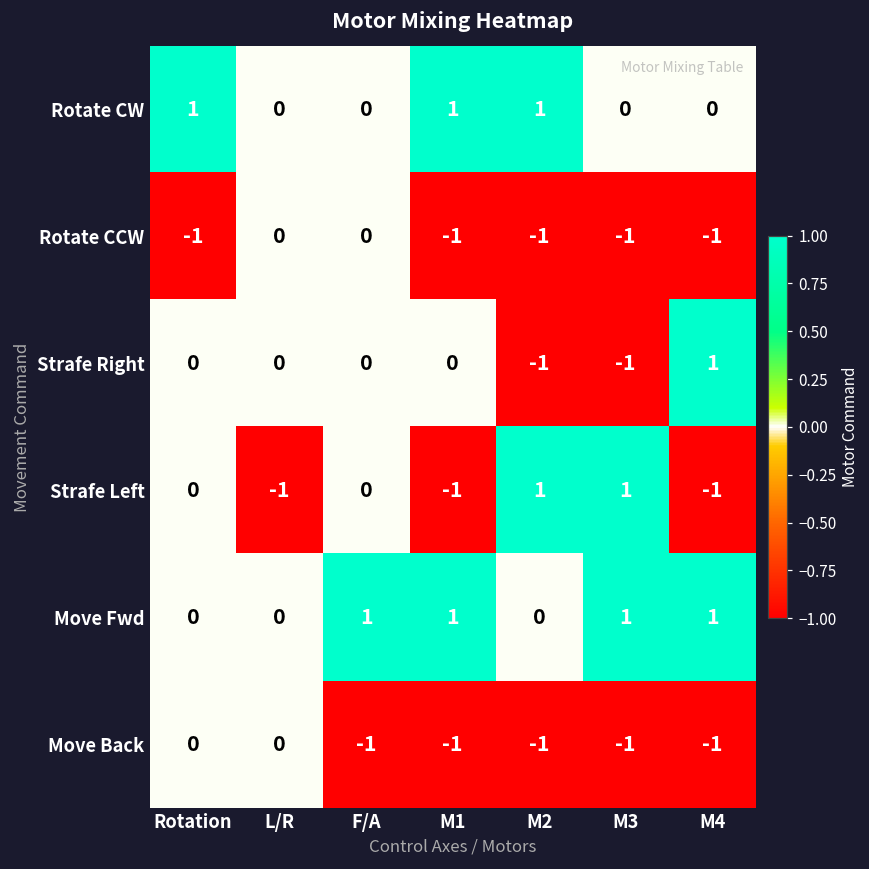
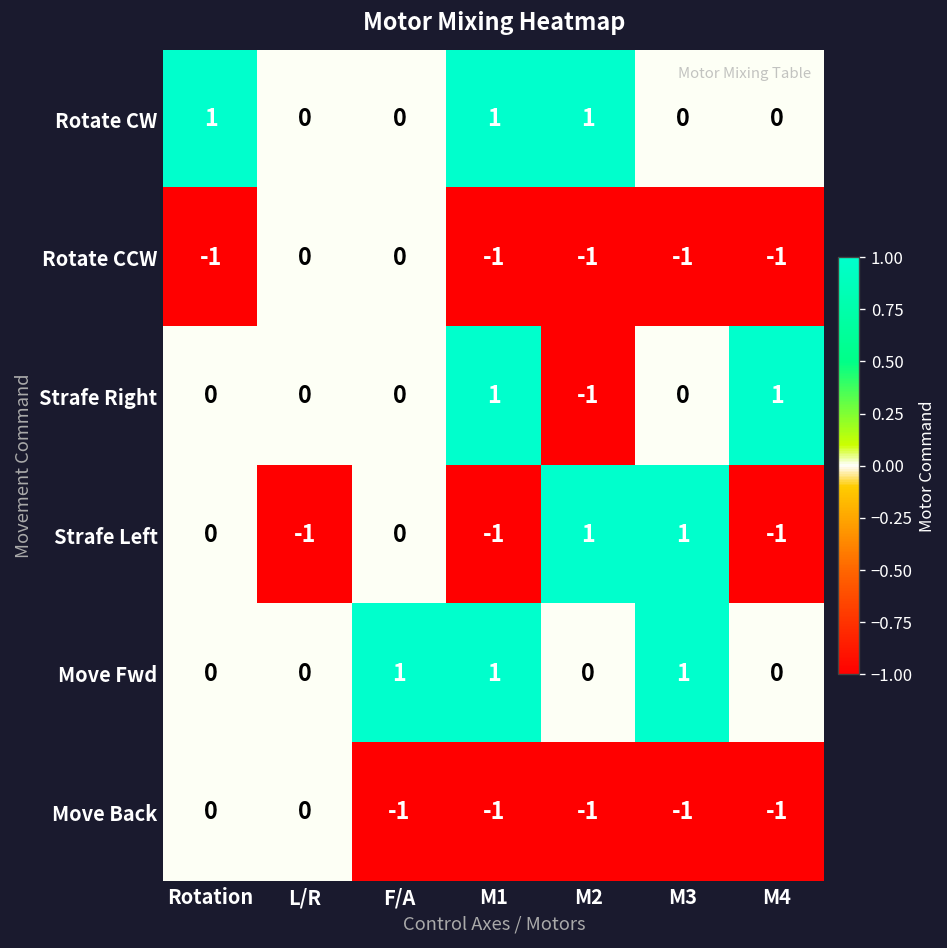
Strafe Right, M1: 0 -> 1
Strafe Right, M3: -1 -> 0
Move Fwd, M4: 1 -> 0
